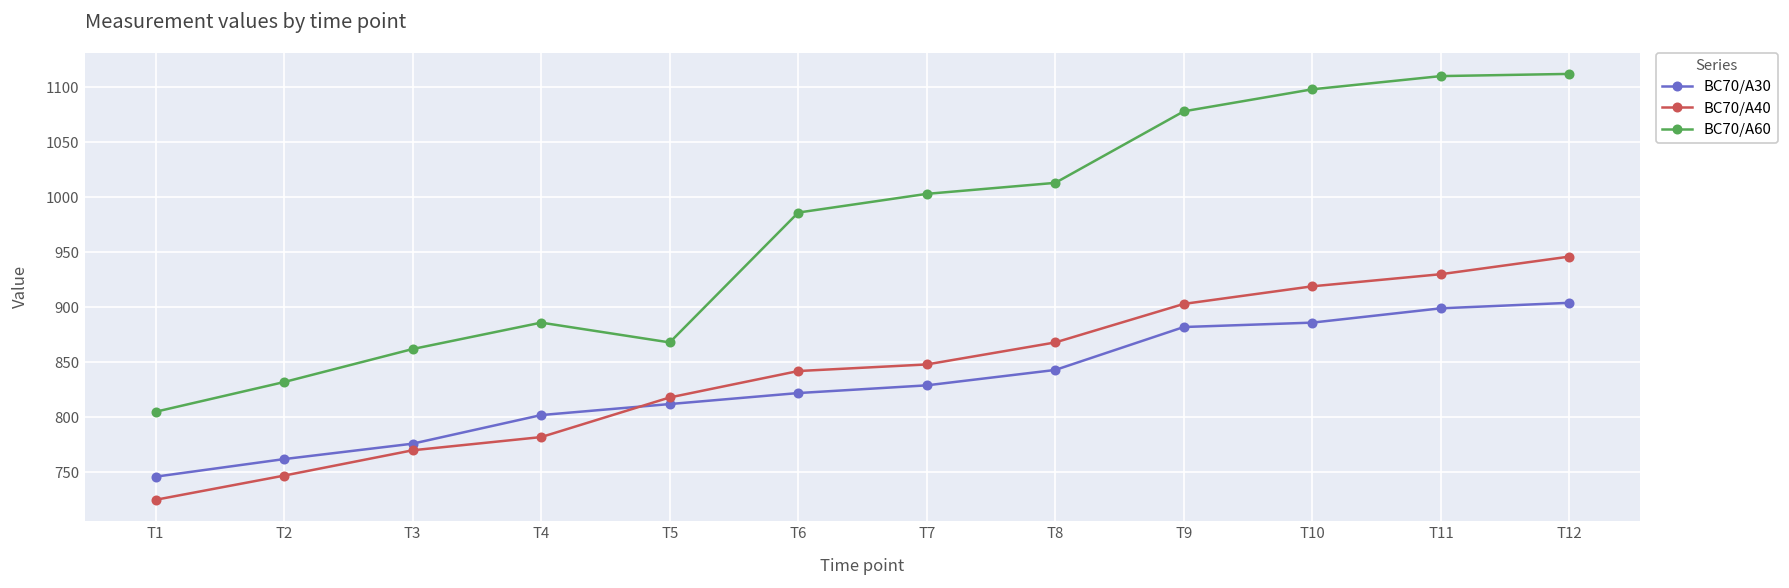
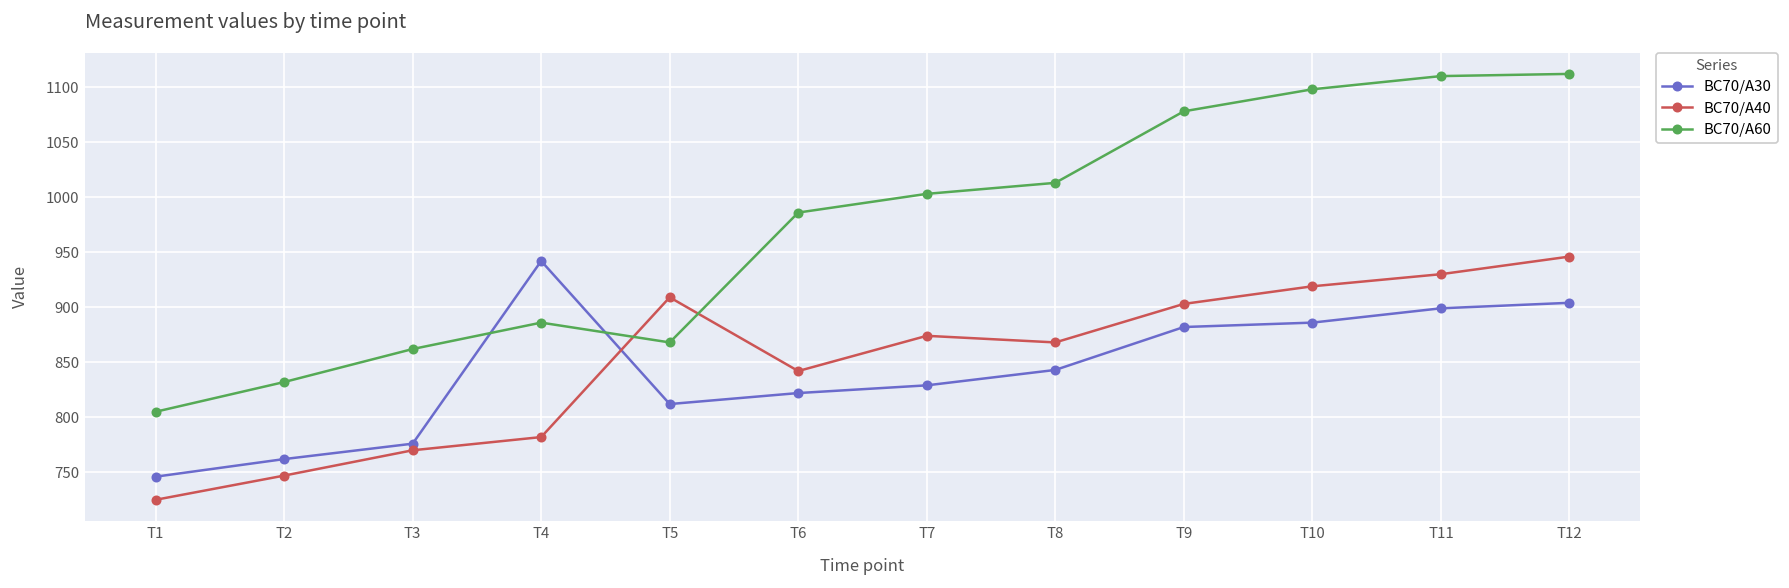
BC70/A30, T4: 800 -> 940
BC70/A40, T5: 820 -> 910
BC70/A40, T7: 850 -> 870
